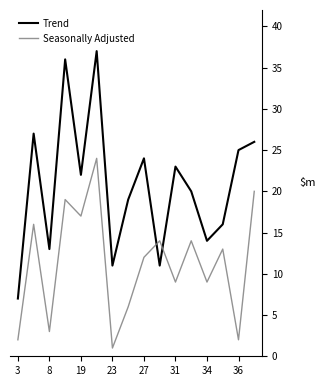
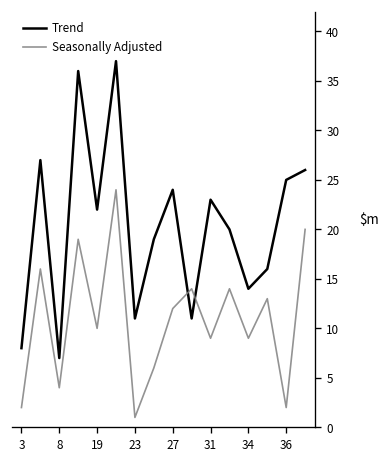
Trend, 3: 7 -> 8
Trend, 8: 13 -> 7
Seasonally Adjusted, 8: 3 -> 4
Seasonally Adjusted, 19: 17 -> 10
